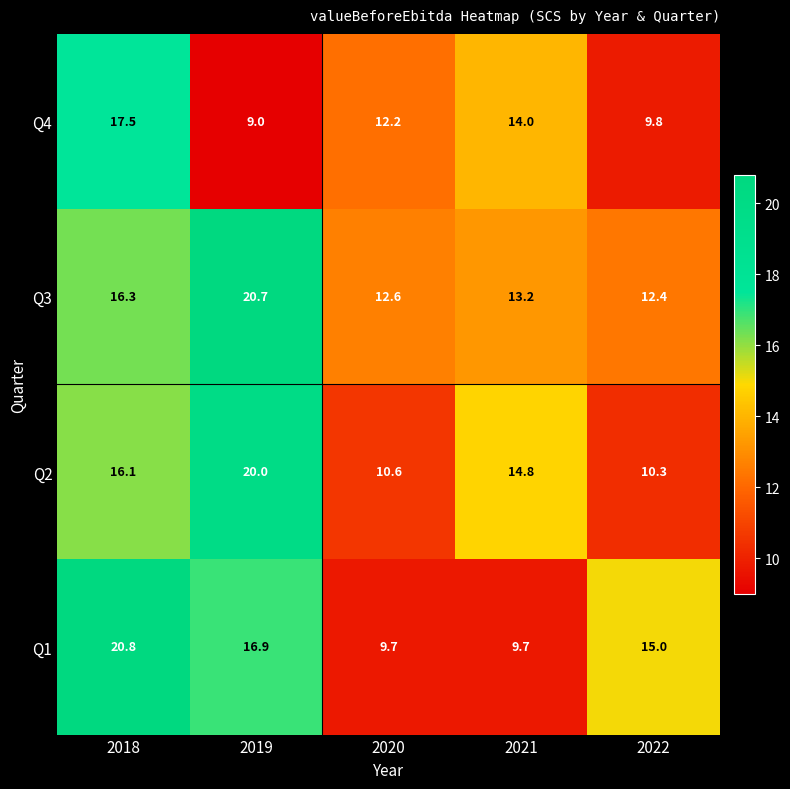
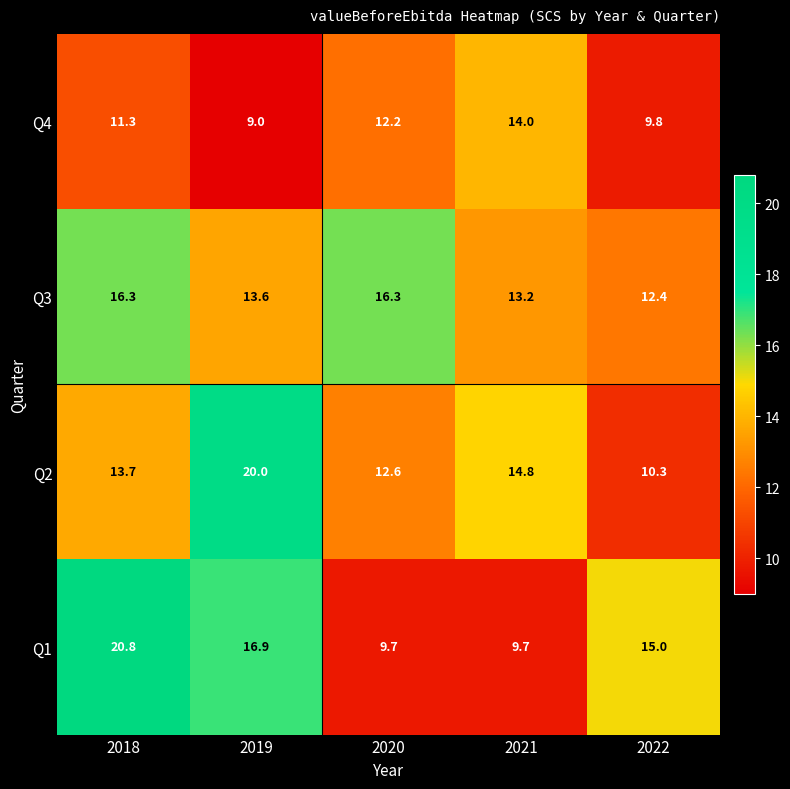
Q4, 2018: 17.5 -> 11.3
Q3, 2019: 20.7 -> 13.6
Q3, 2020: 12.6 -> 16.3
Q2, 2018: 16.1 -> 13.7
Q2, 2020: 10.6 -> 12.6
